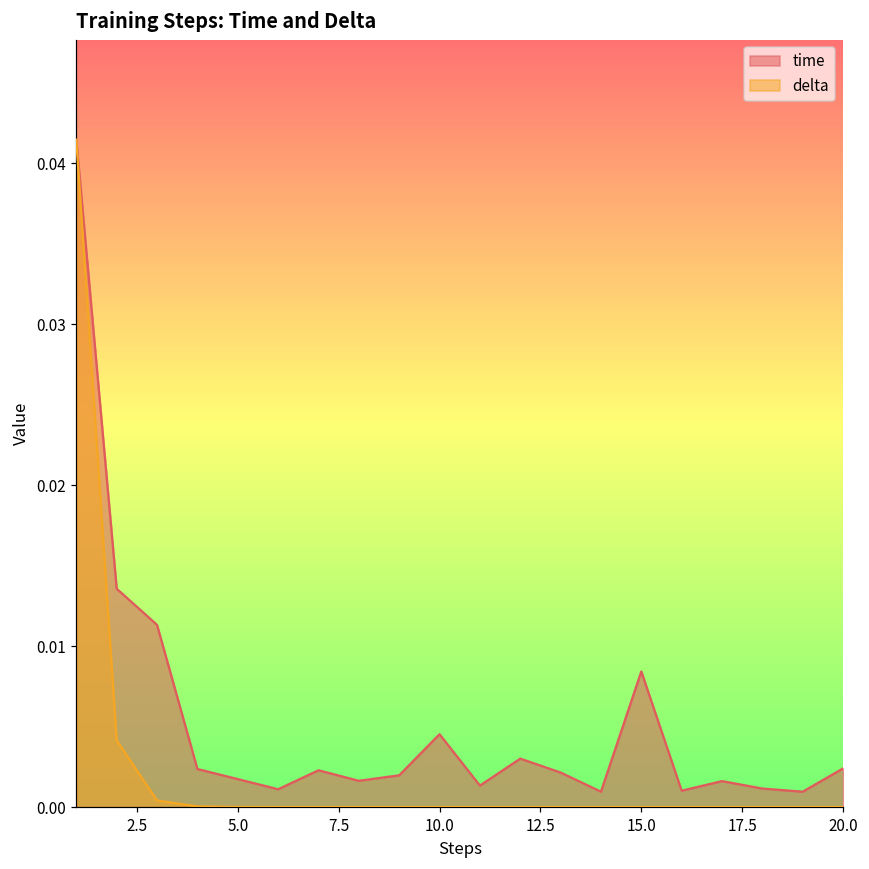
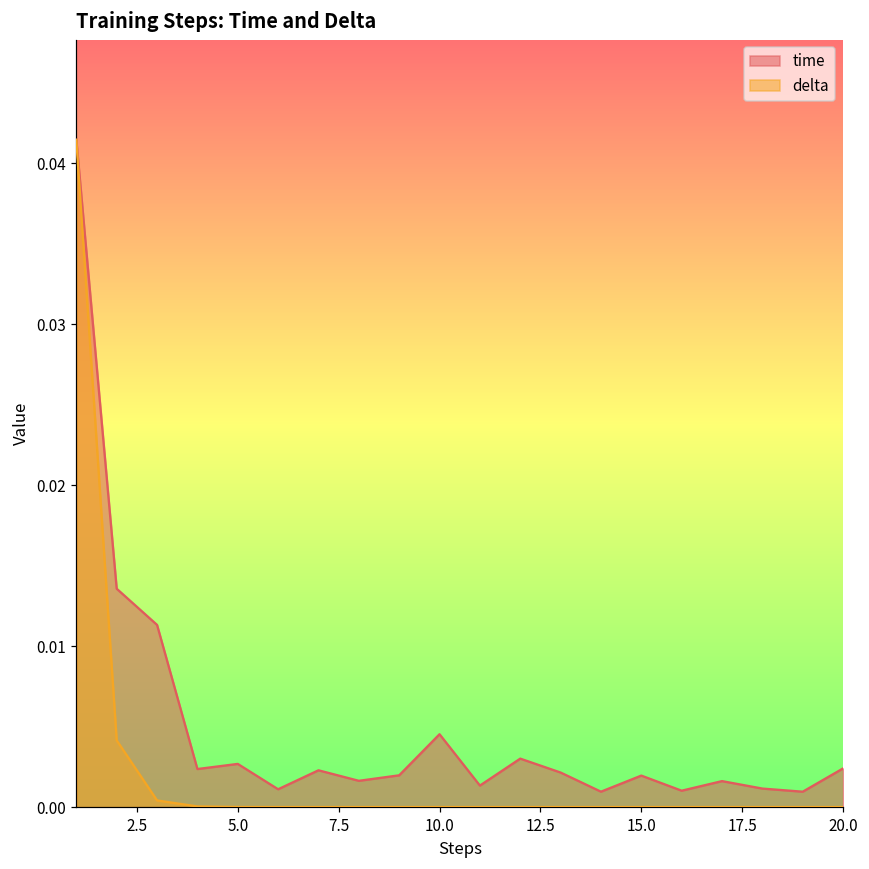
time, 5.0: 0.0017 -> 0.0027
time, 15.0: 0.0084 -> 0.0020
